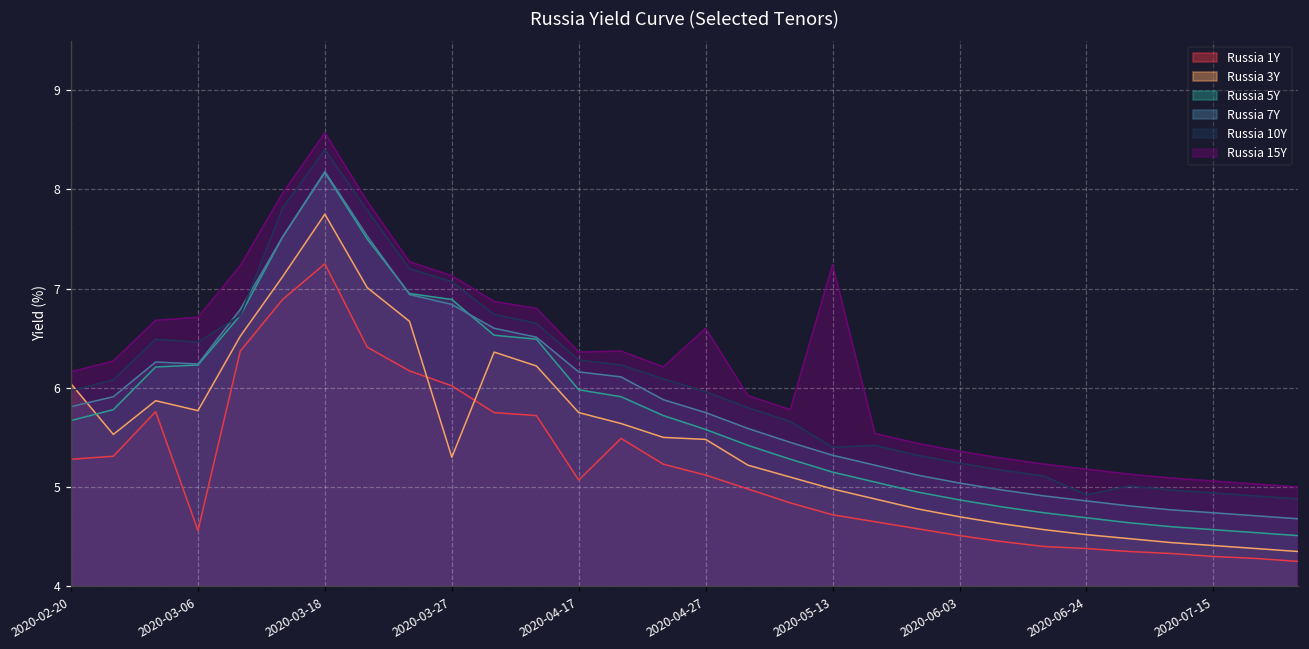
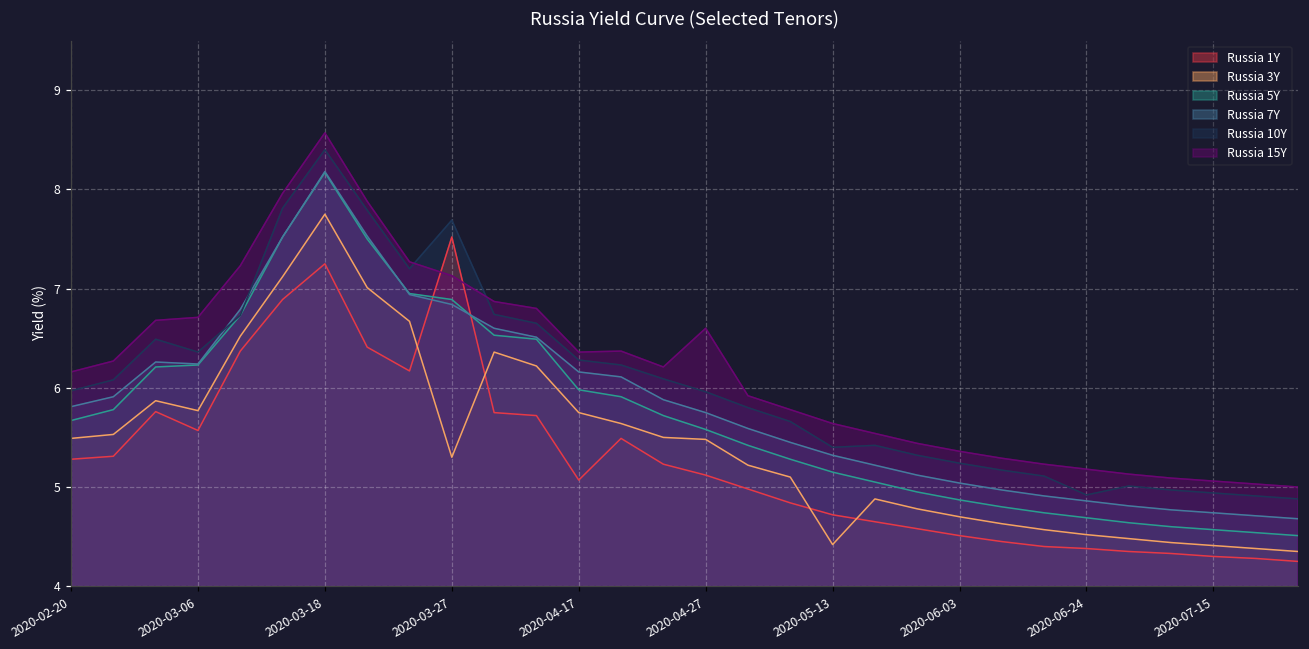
Russia 3Y, 2020-02-20: 6.0 -> 5.5
Russia 1Y, 2020-03-06: 4.6 -> 5.6
Russia 10Y, 2020-03-06: 6.5 -> 6.4
Russia 1Y, 2020-03-27: 6.0 -> 7.5
Russia 10Y, 2020-03-27: 7.1 -> 7.7
Russia 3Y, 2020-05-13: 5.0 -> 4.4
Russia 15Y, 2020-05-13: 7.2 -> 5.6
